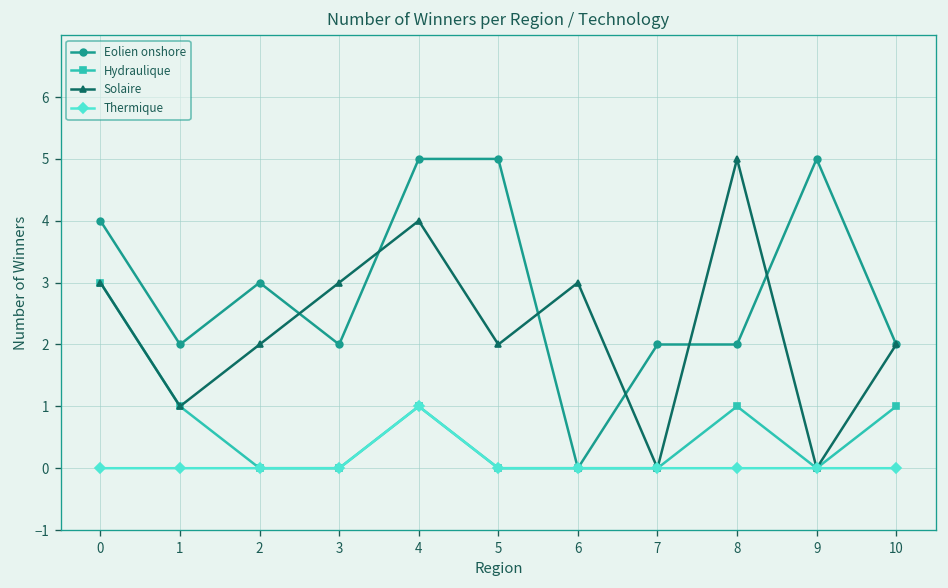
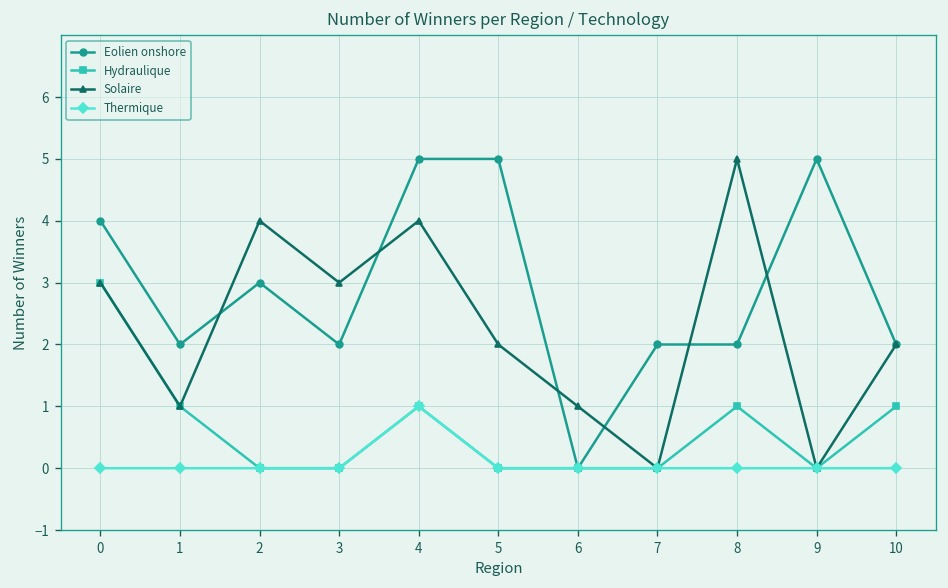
Solaire, 2: 2 -> 4
Solaire, 6: 3 -> 1
